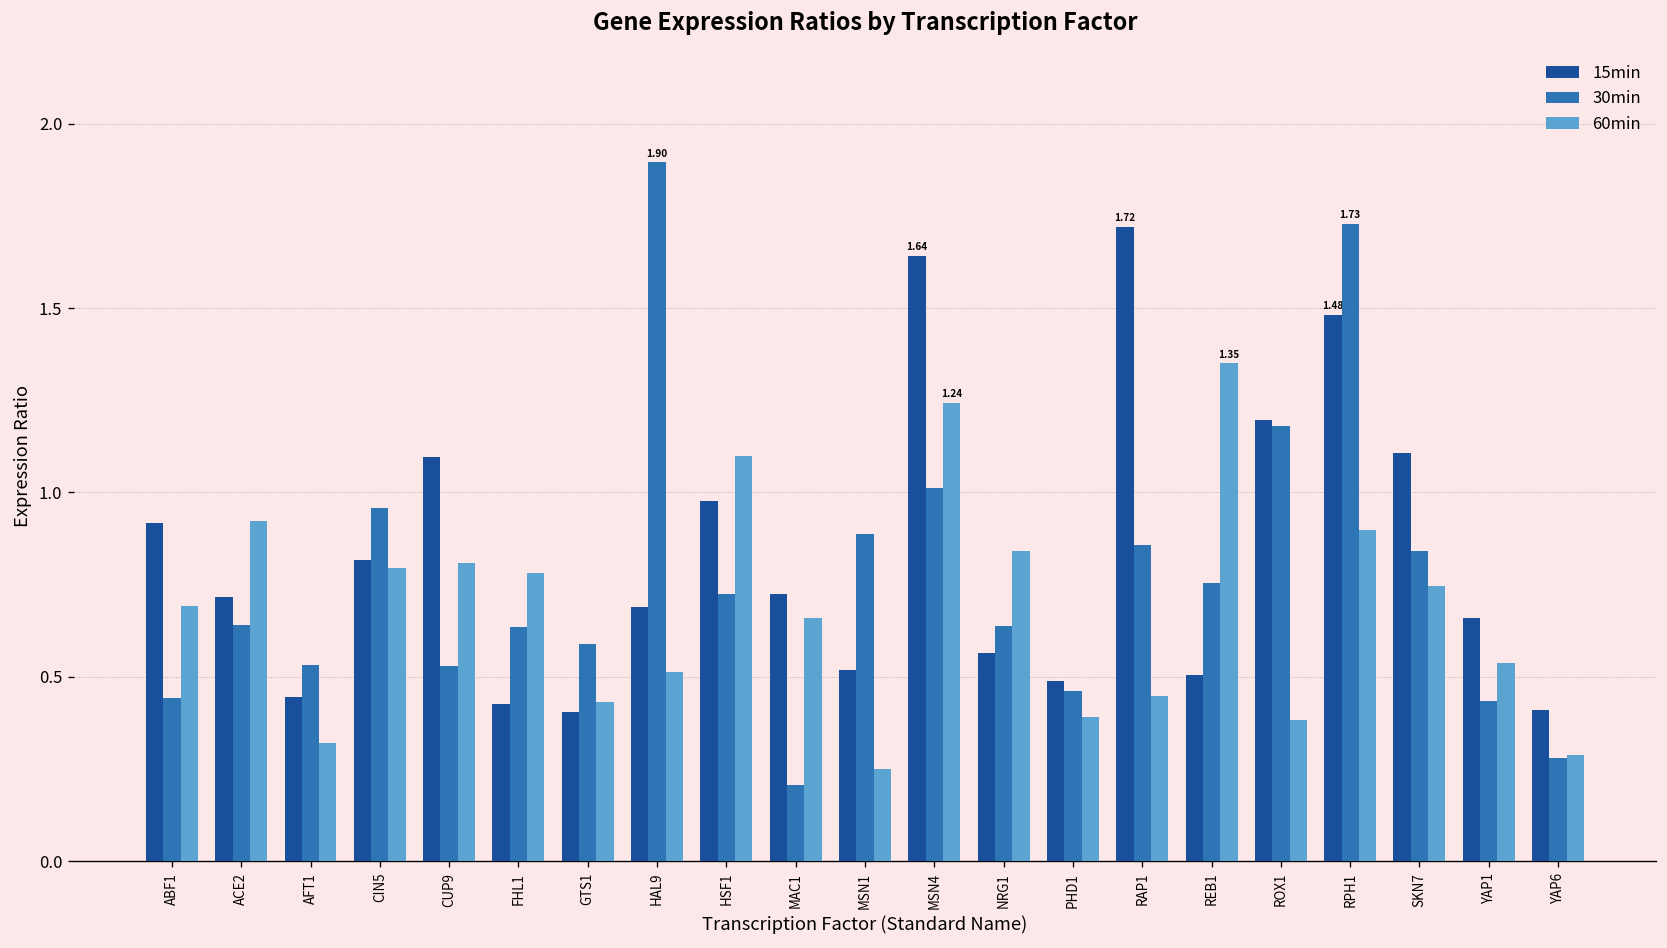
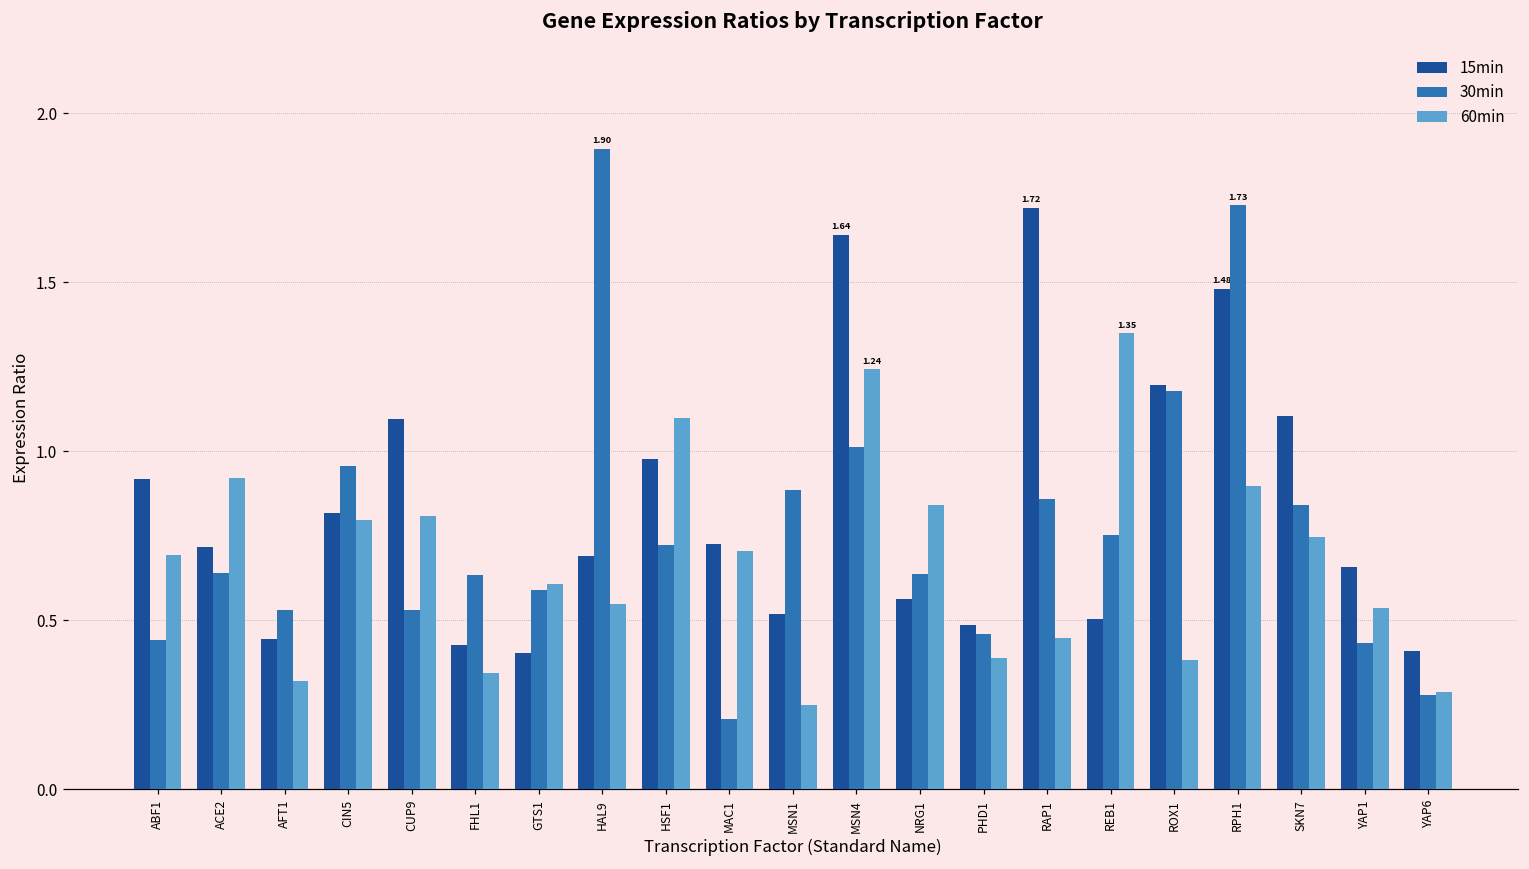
60min, FHL1: 0.78 -> 0.34
60min, GTS1: 0.43 -> 0.61
60min, HAL9: 0.51 -> 0.55
60min, MAC1: 0.66 -> 0.70
